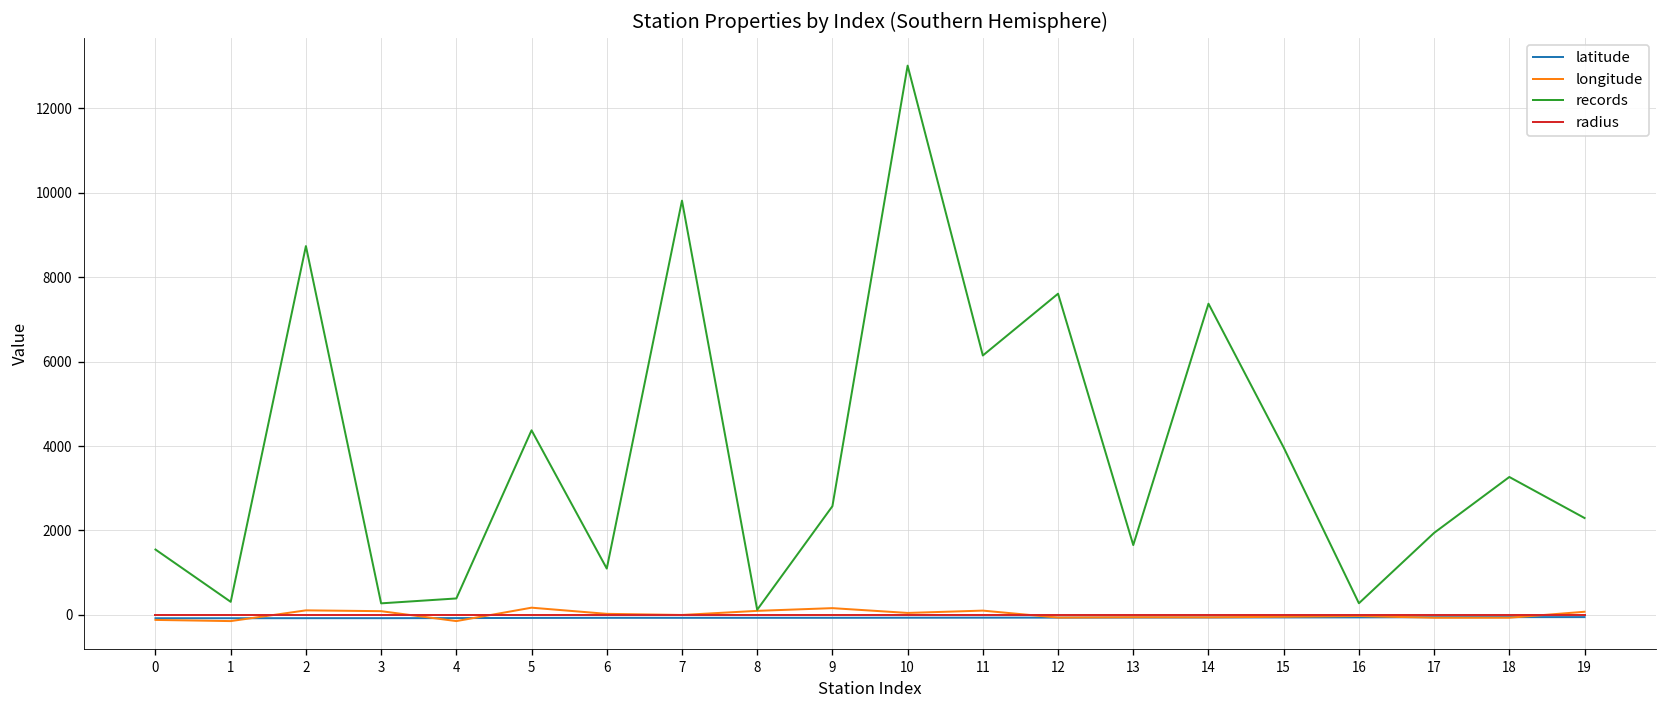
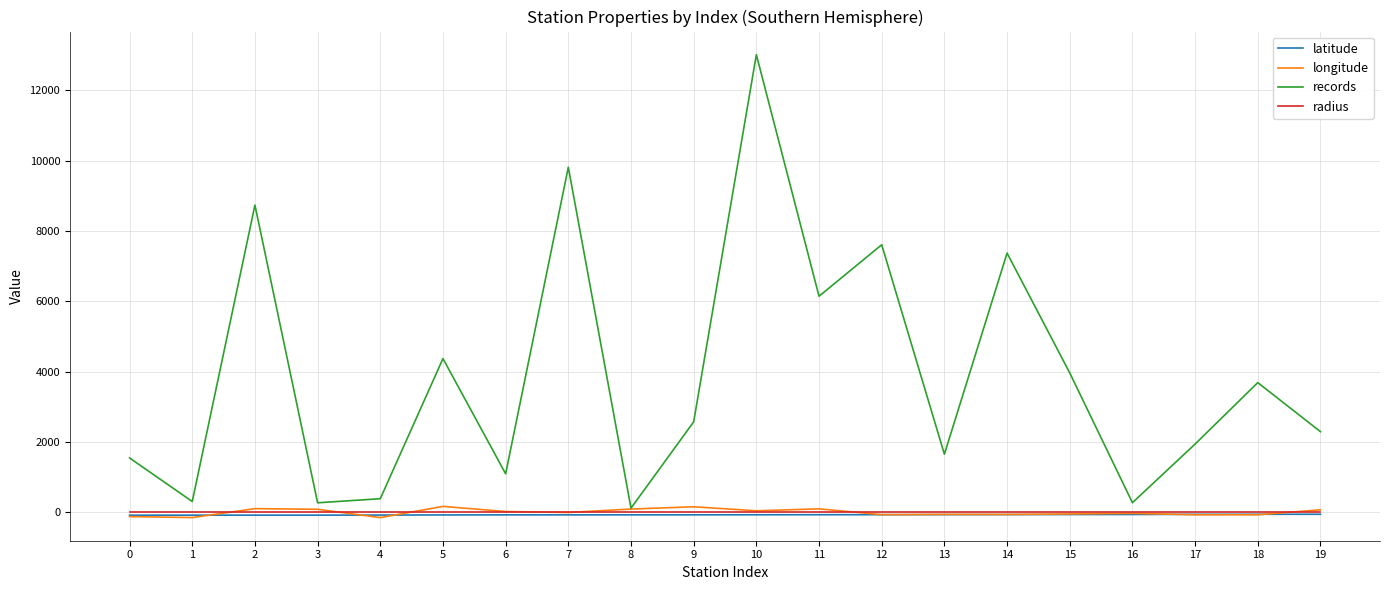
records, 18: 3300 -> 3700
